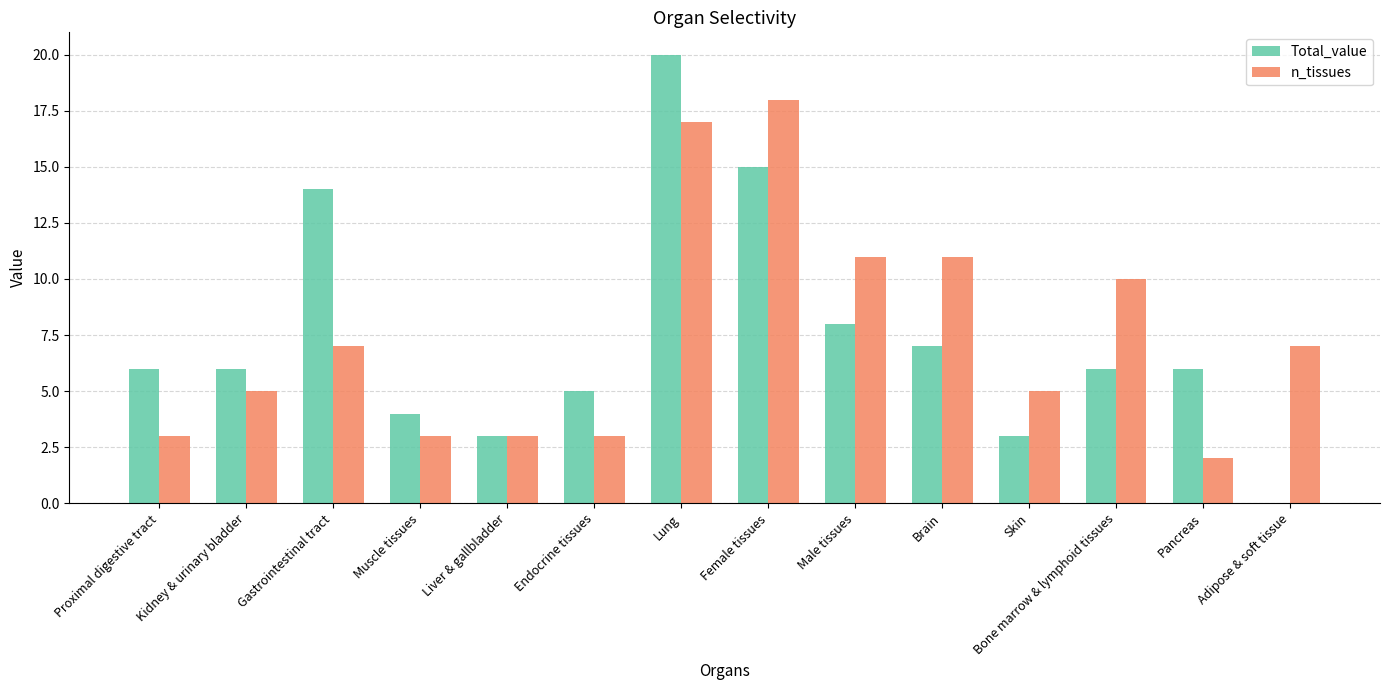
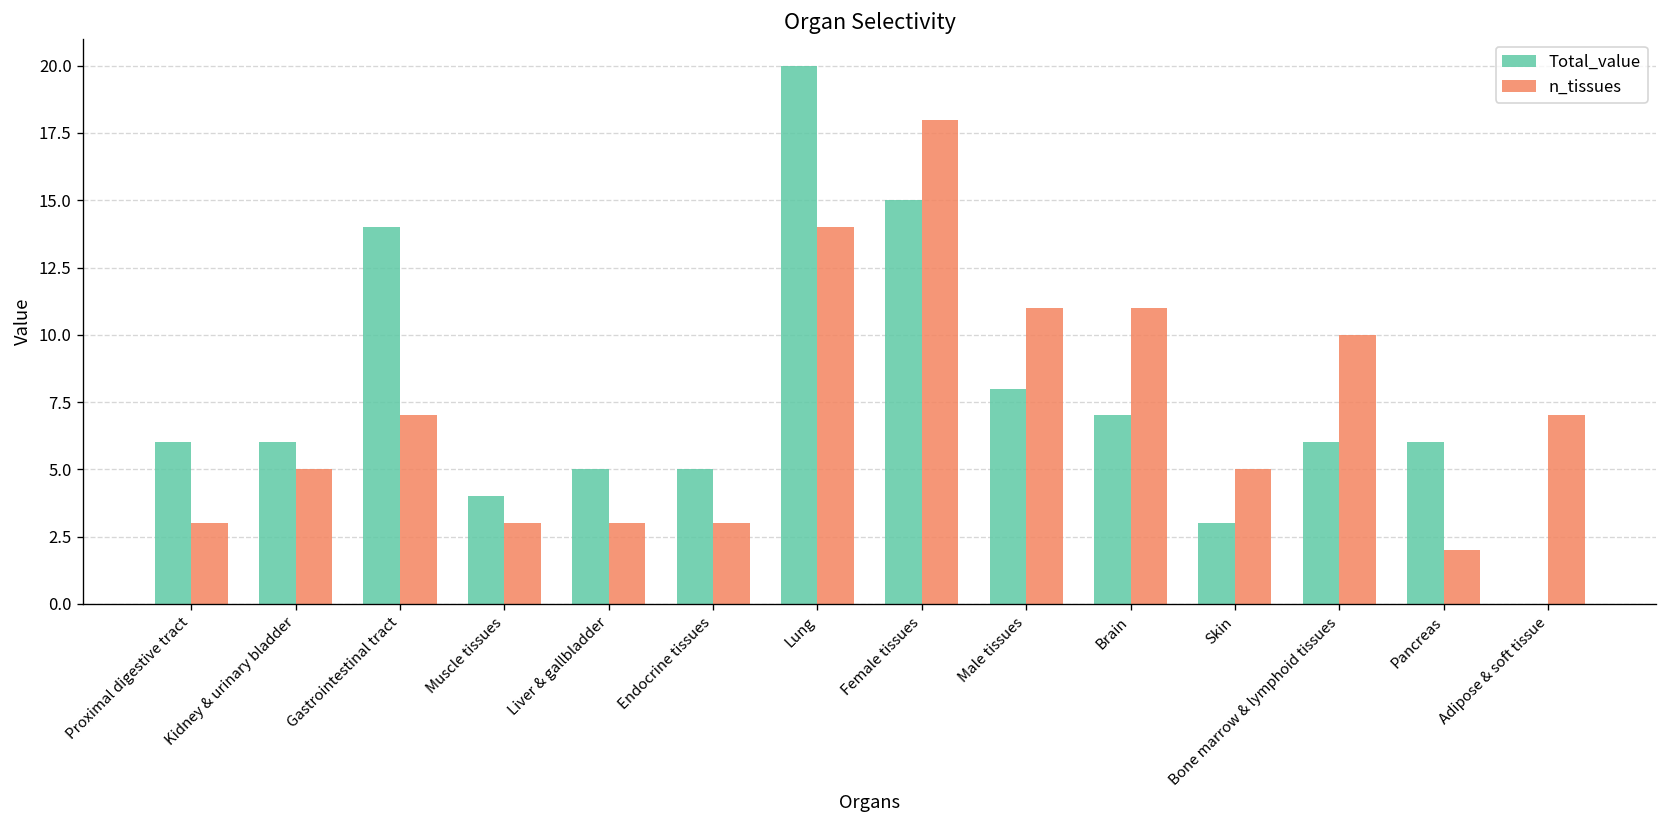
Total_value, Liver & gallbladder: 3 -> 5
n_tissues, Lung: 17 -> 14
